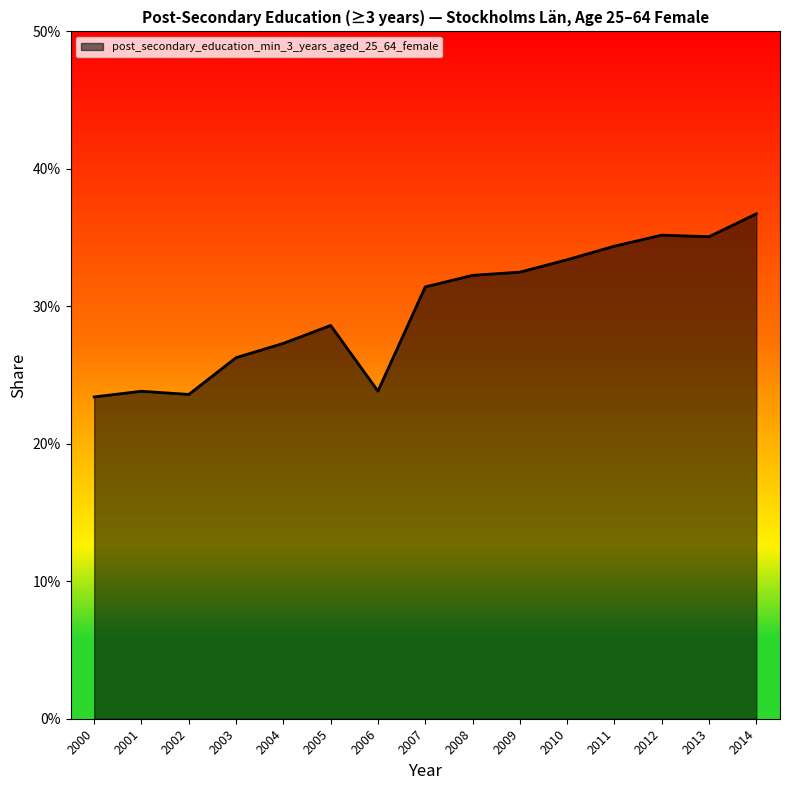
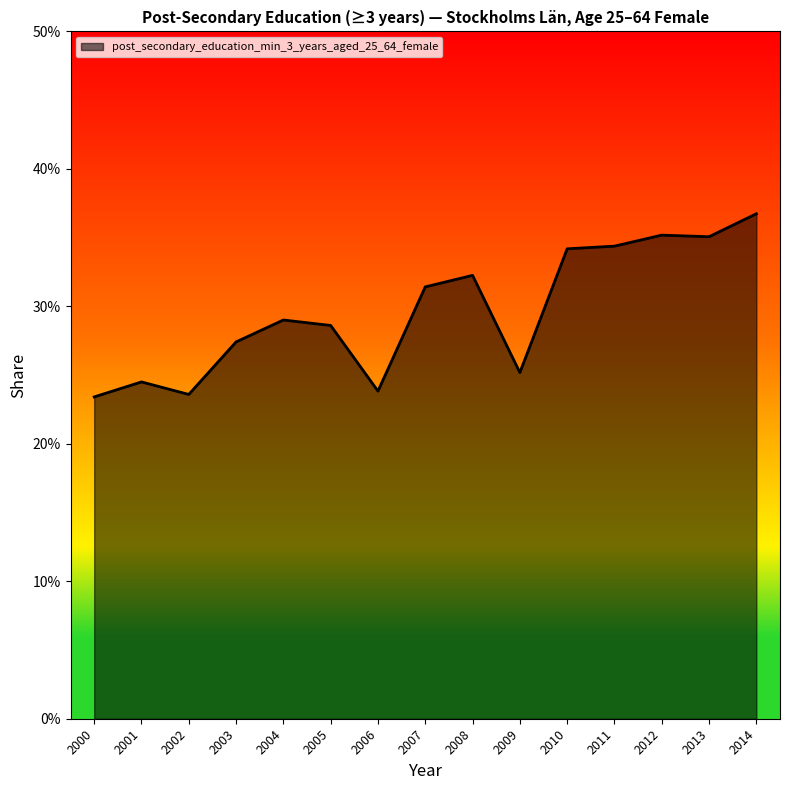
2001: 23.8% -> 24.5%
2003: 26.3% -> 27.4%
2004: 27.3% -> 29.0%
2009: 32.5% -> 25.2%
2010: 33.4% -> 34.2%
